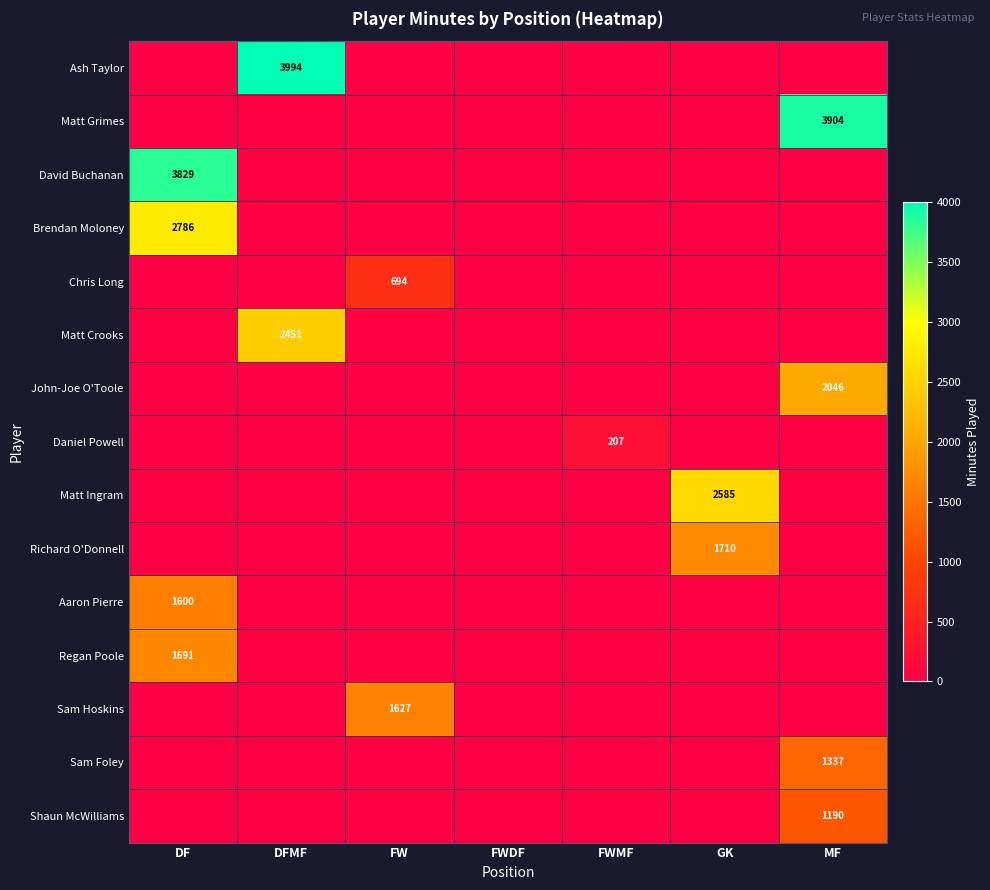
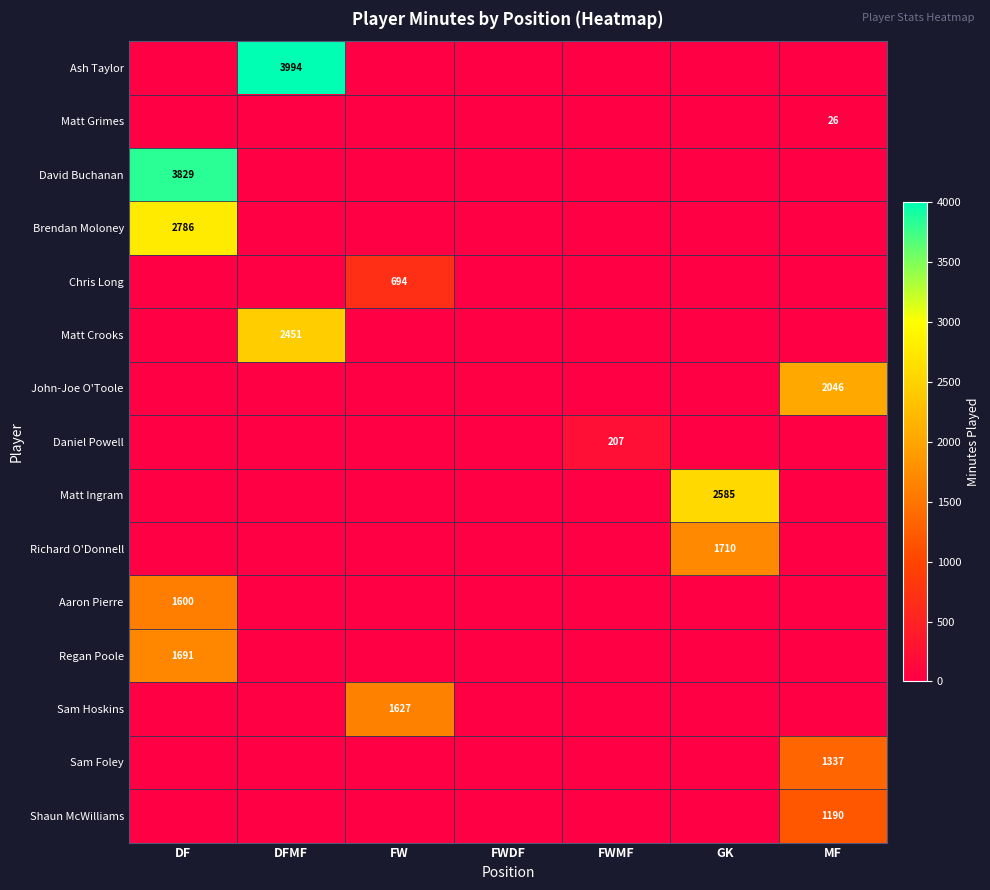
Matt Grimes, MF: 3904 -> 26
